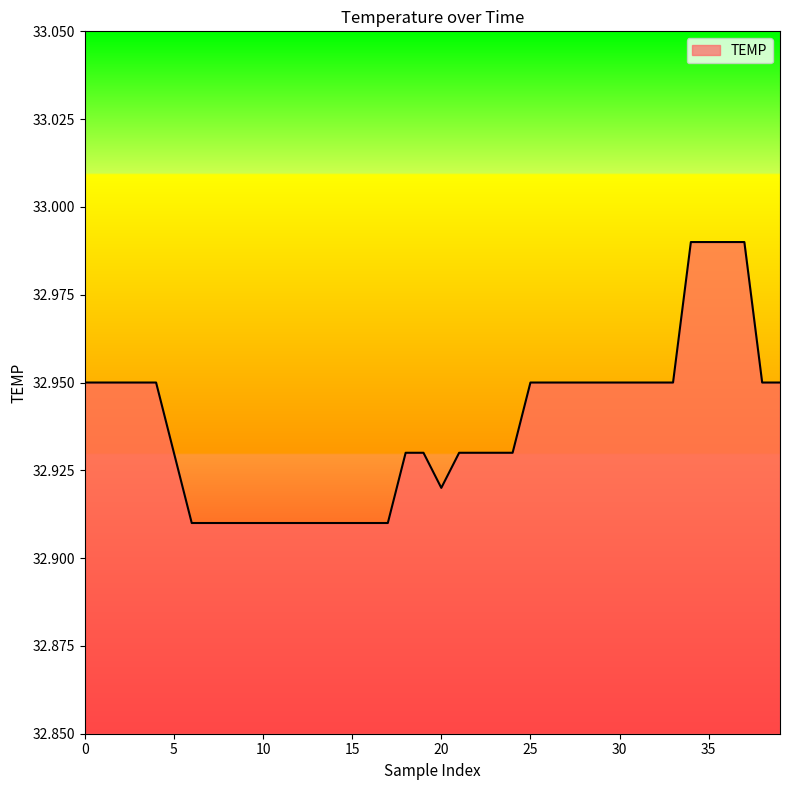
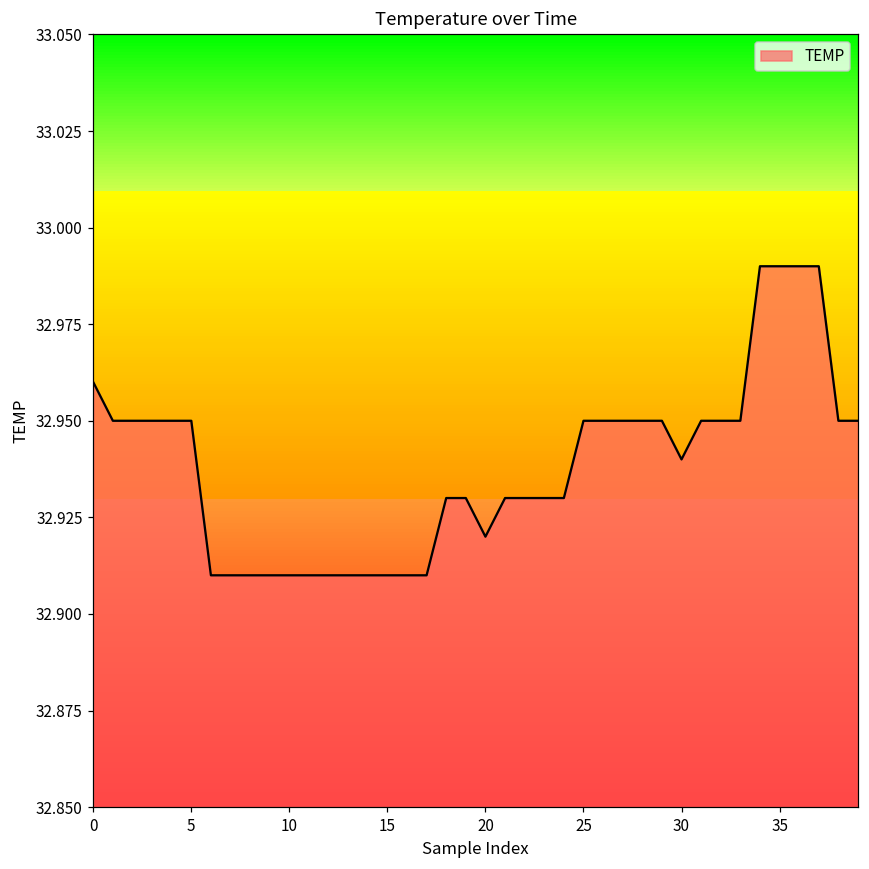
0: 32.95 -> 32.96
5: 32.93 -> 32.95
30: 32.95 -> 32.94
